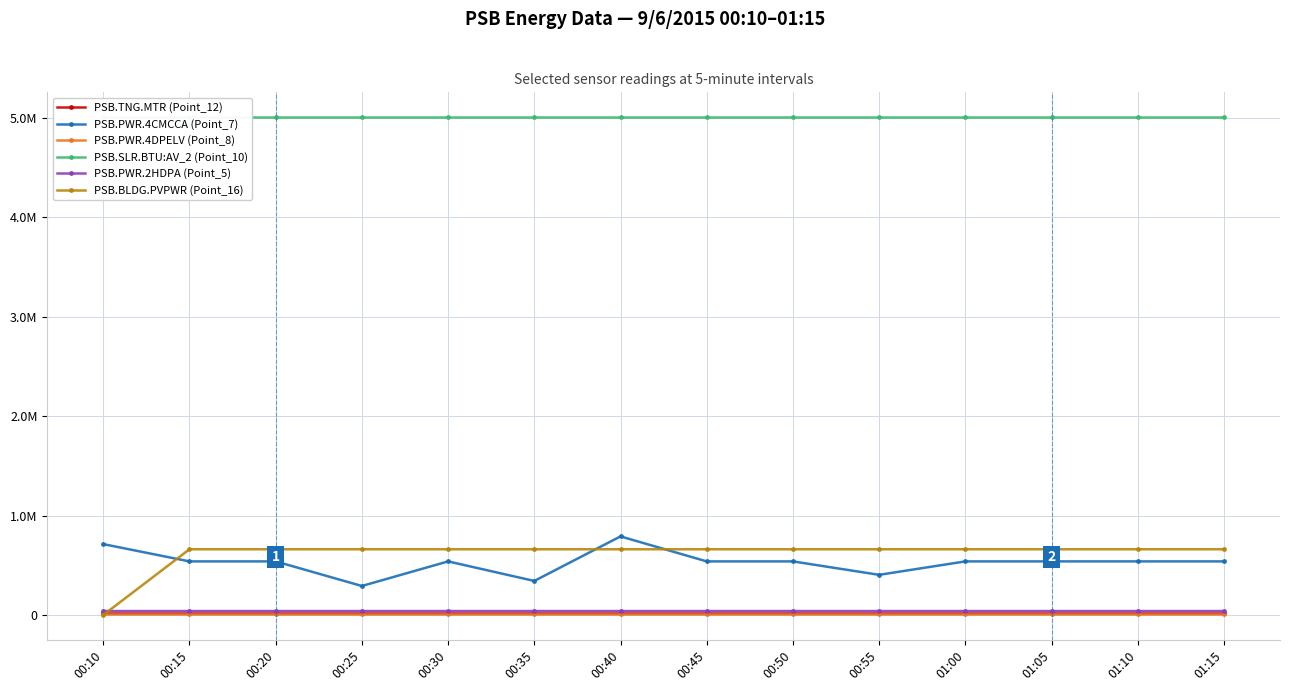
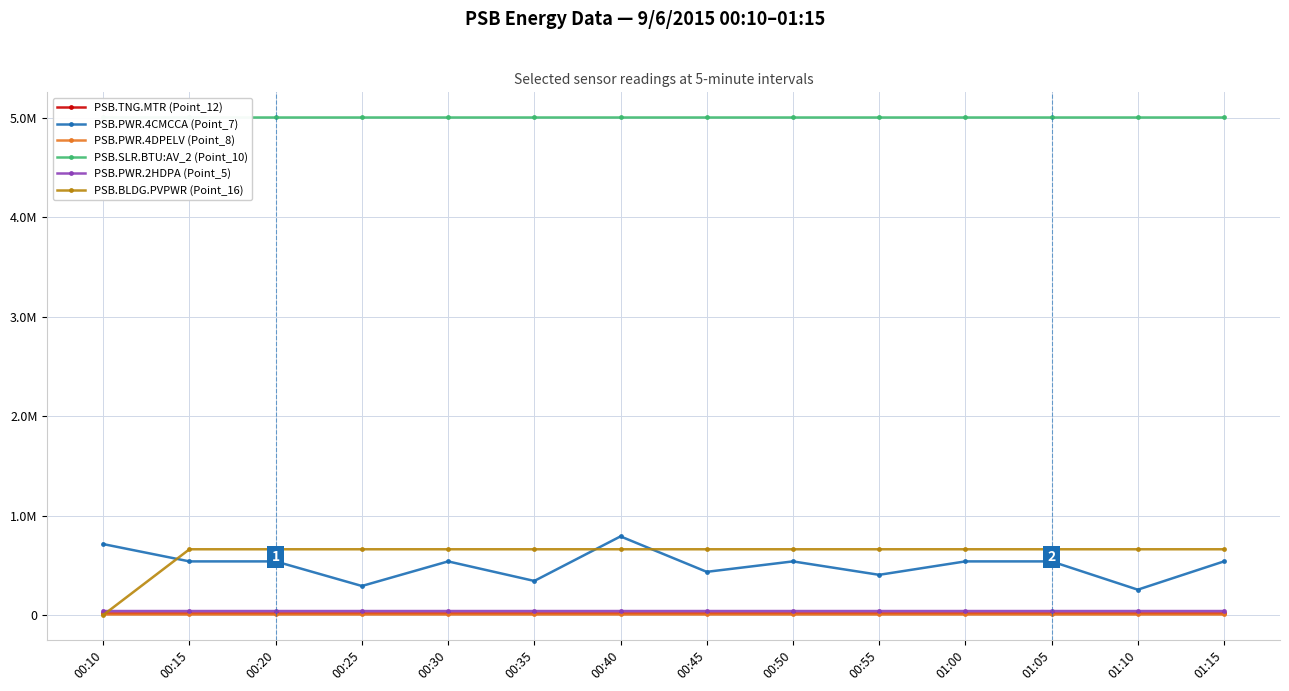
PSB.PWR.4CMCCA (Point_7), 00:45: 500000 -> 400000
PSB.PWR.4CMCCA (Point_7), 01:10: 500000 -> 300000
